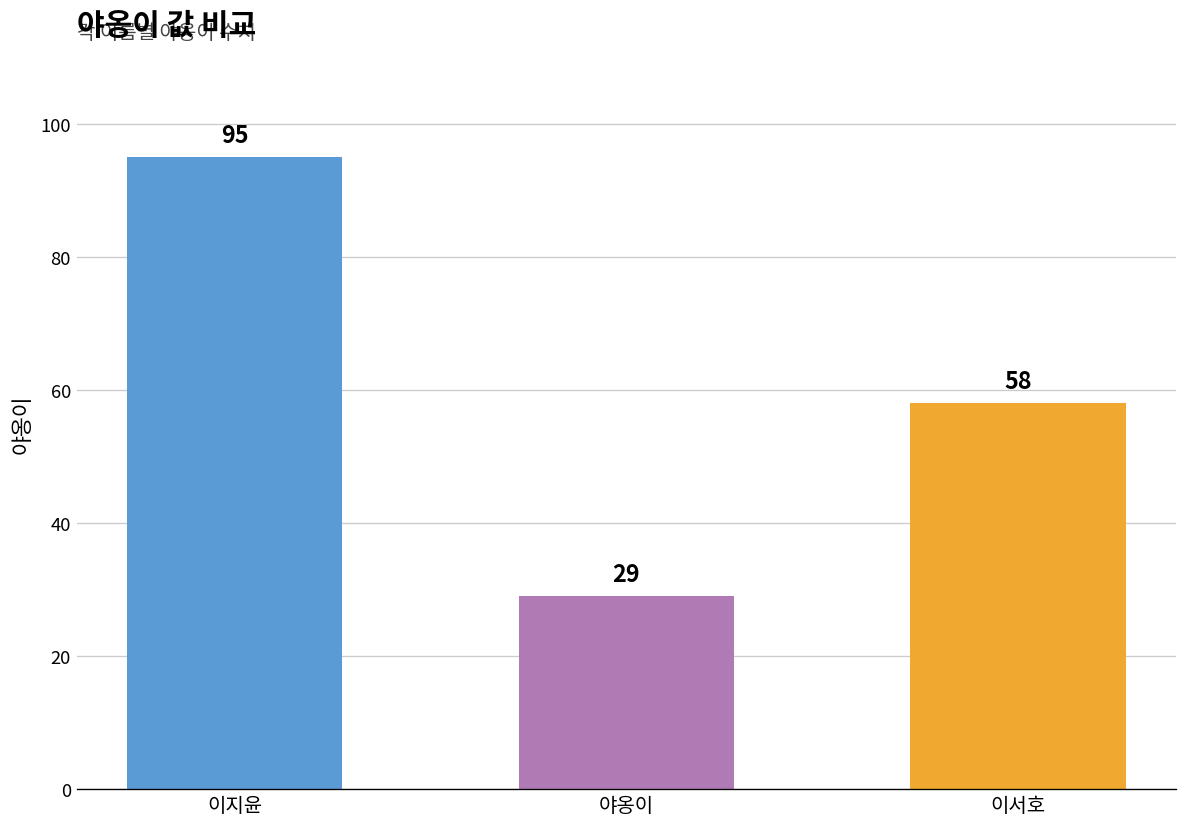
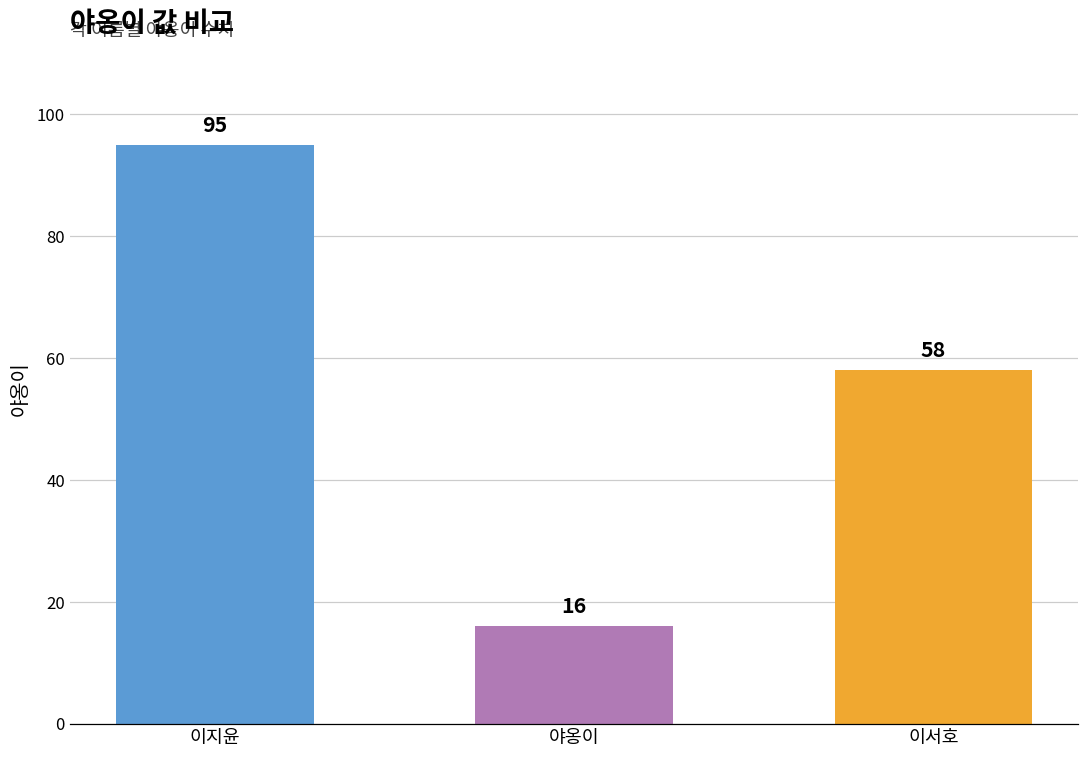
야옹이: 29 -> 16
